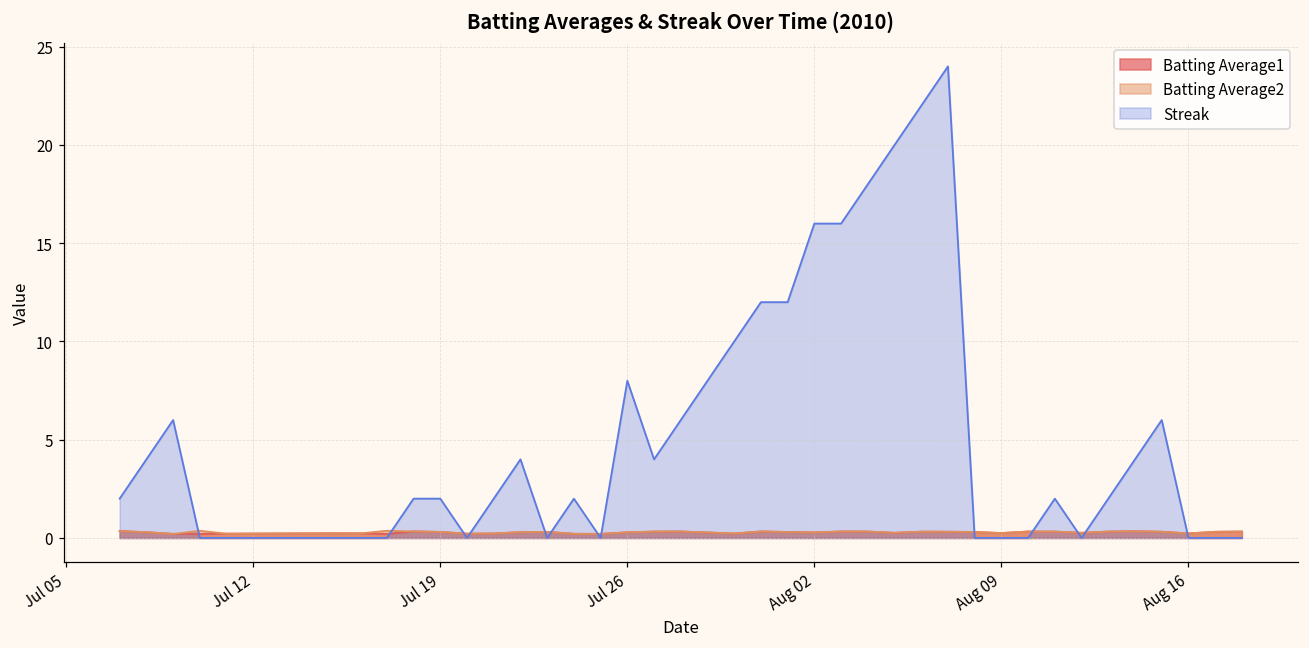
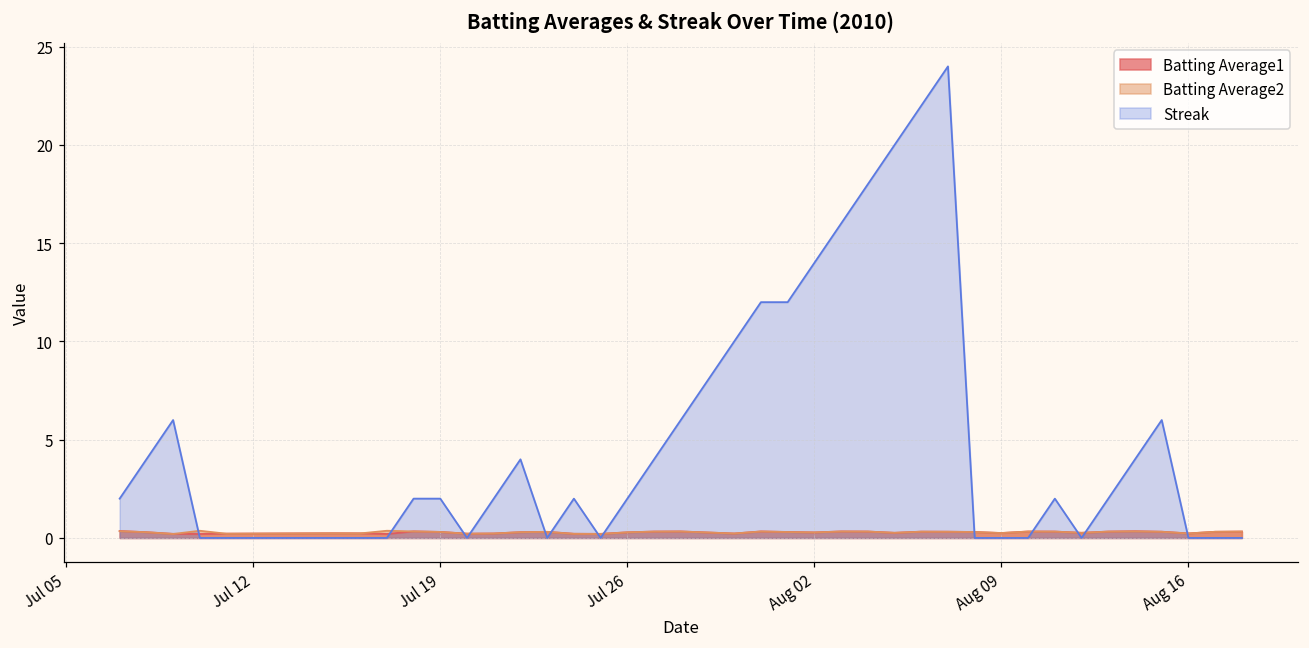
Streak, Jul 26: 8 -> 2
Streak, Aug 02: 16 -> 14
